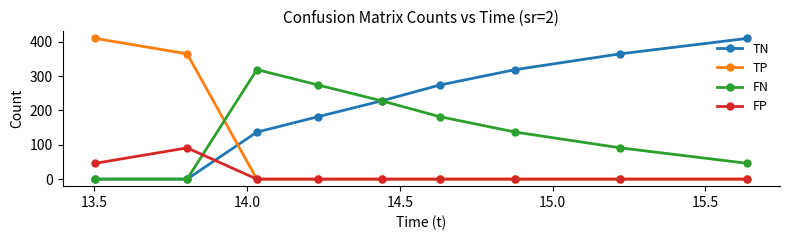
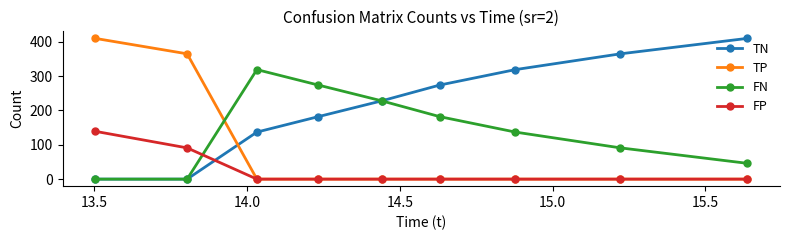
FP, 13.5: 50 -> 140
